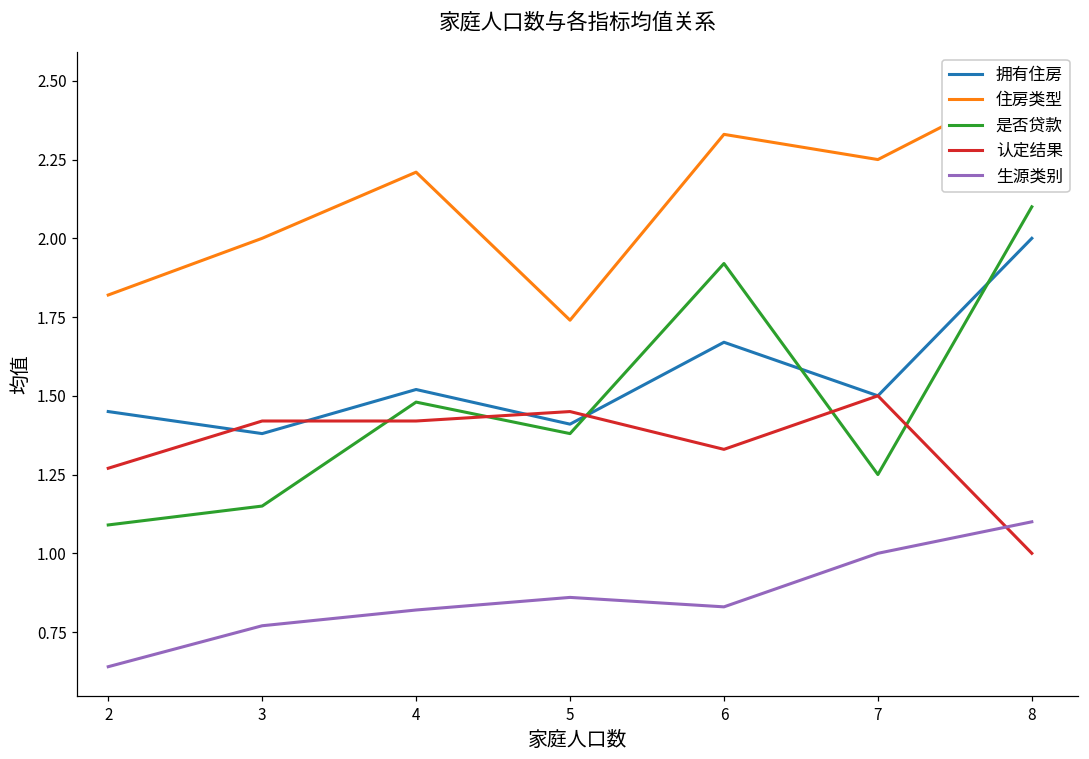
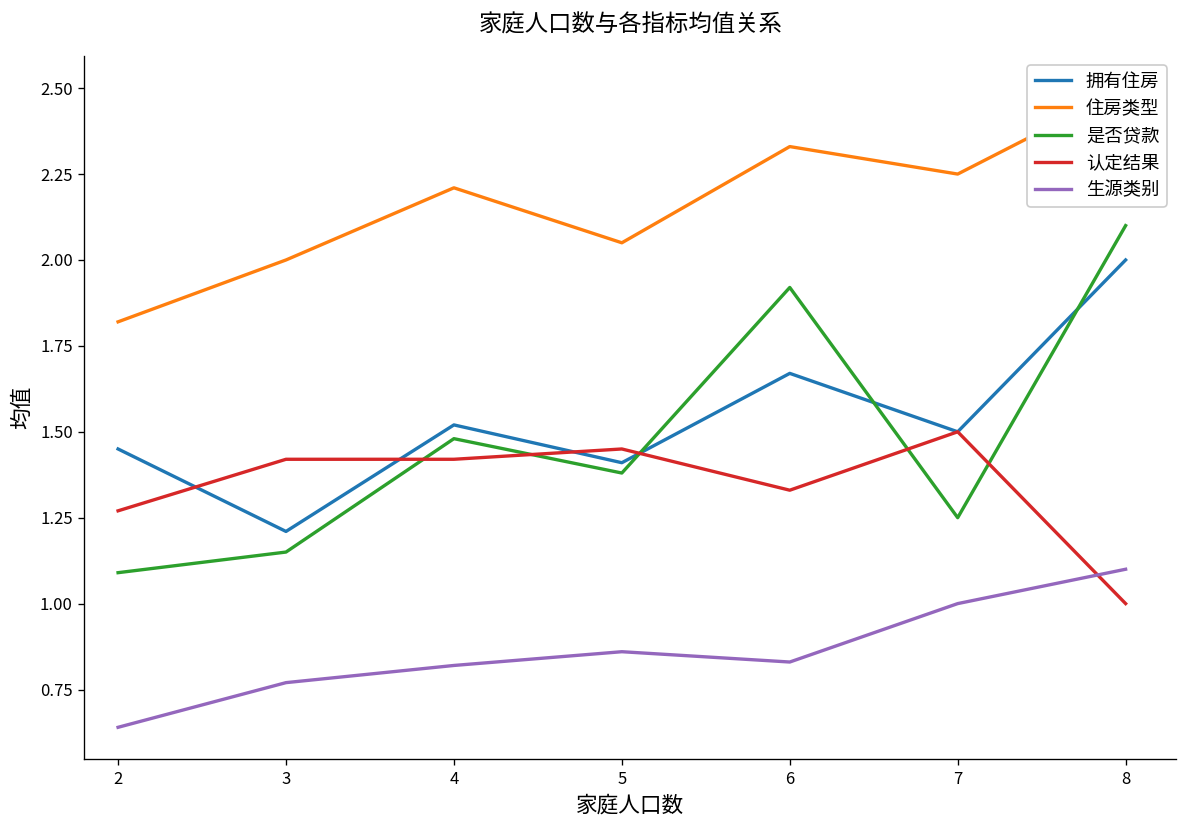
拥有住房, 3: 1.38 -> 1.21
住房类型, 5: 1.74 -> 2.05
